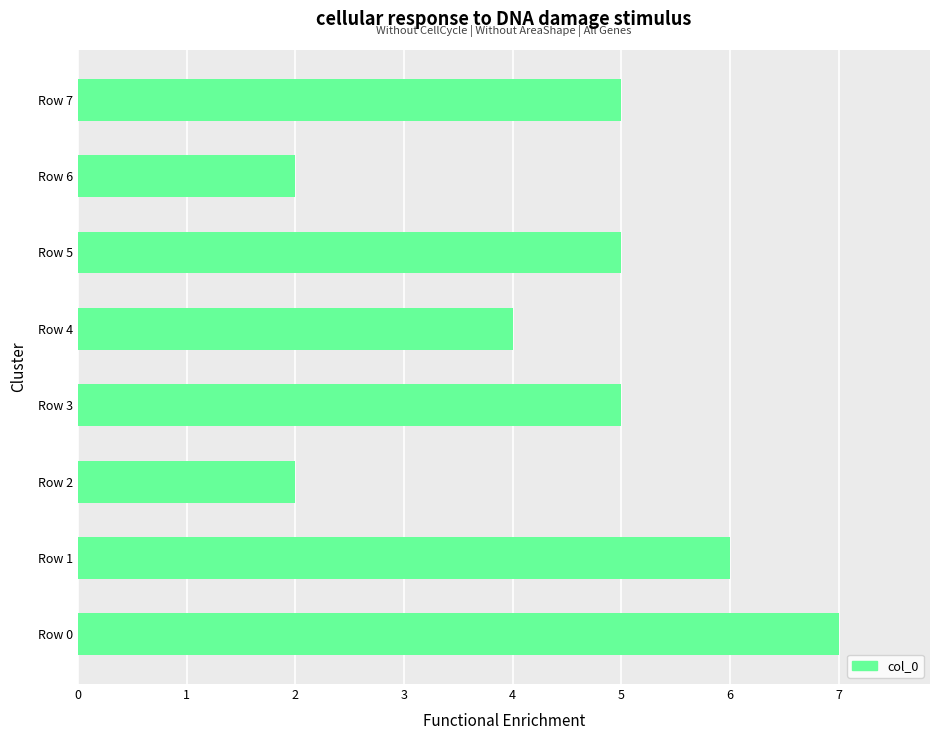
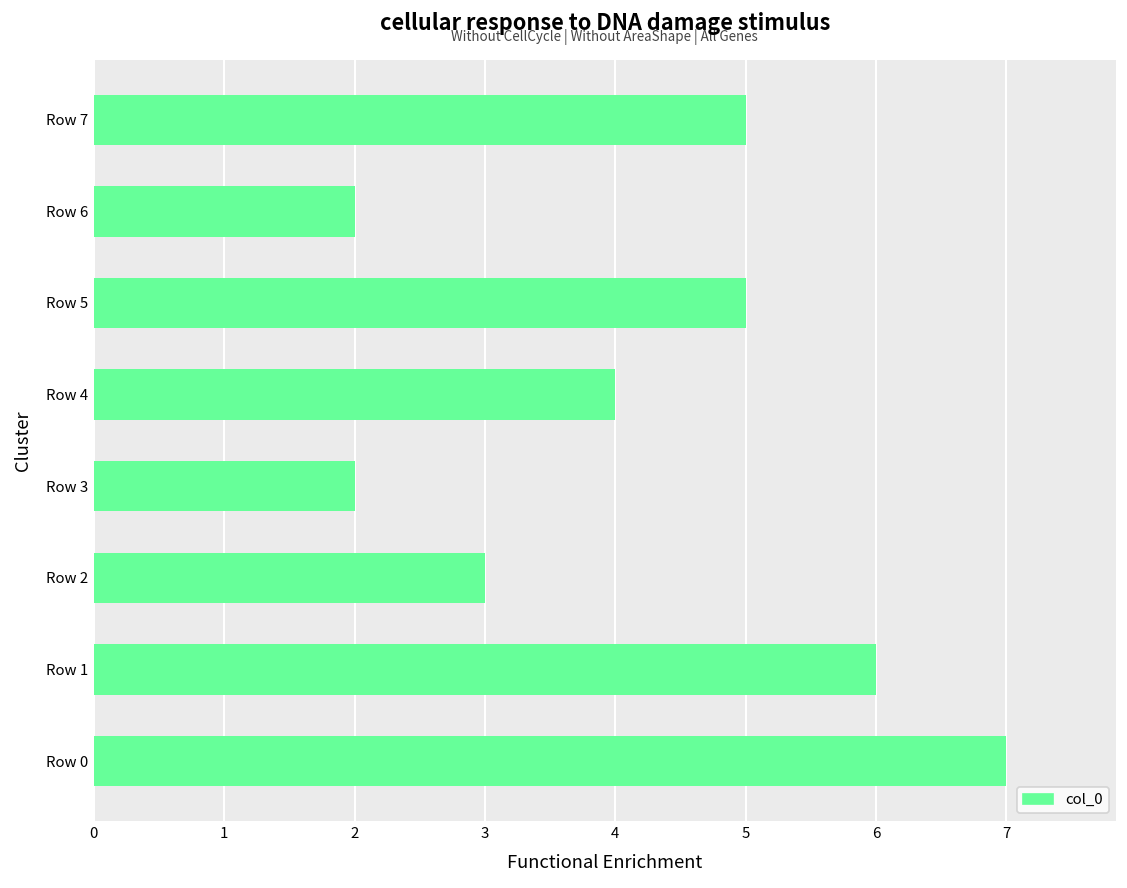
Row 3: 5 -> 2
Row 2: 2 -> 3
